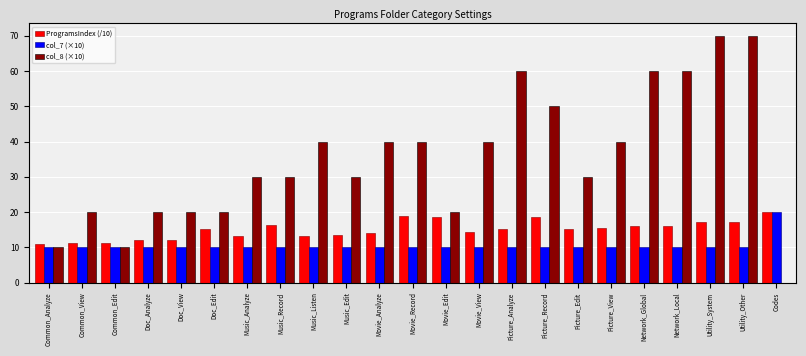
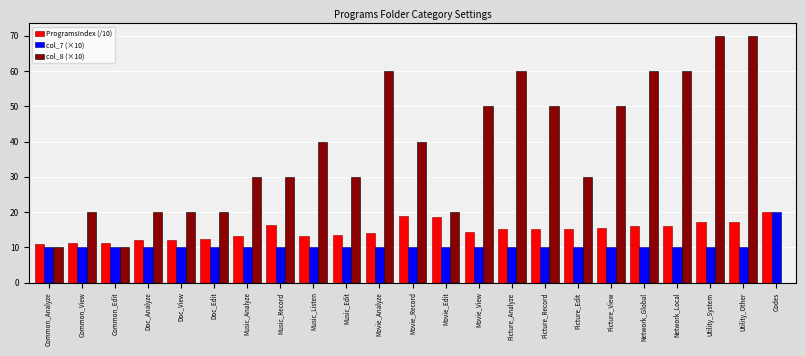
ProgramsIndex (/10), Doc_Edit: 15 -> 12
col_8 (×10), Movie_Analyze: 40 -> 60
col_8 (×10), Movie_View: 40 -> 50
ProgramsIndex (/10), Picture_Record: 19 -> 15
col_8 (×10), Picture_View: 40 -> 50
